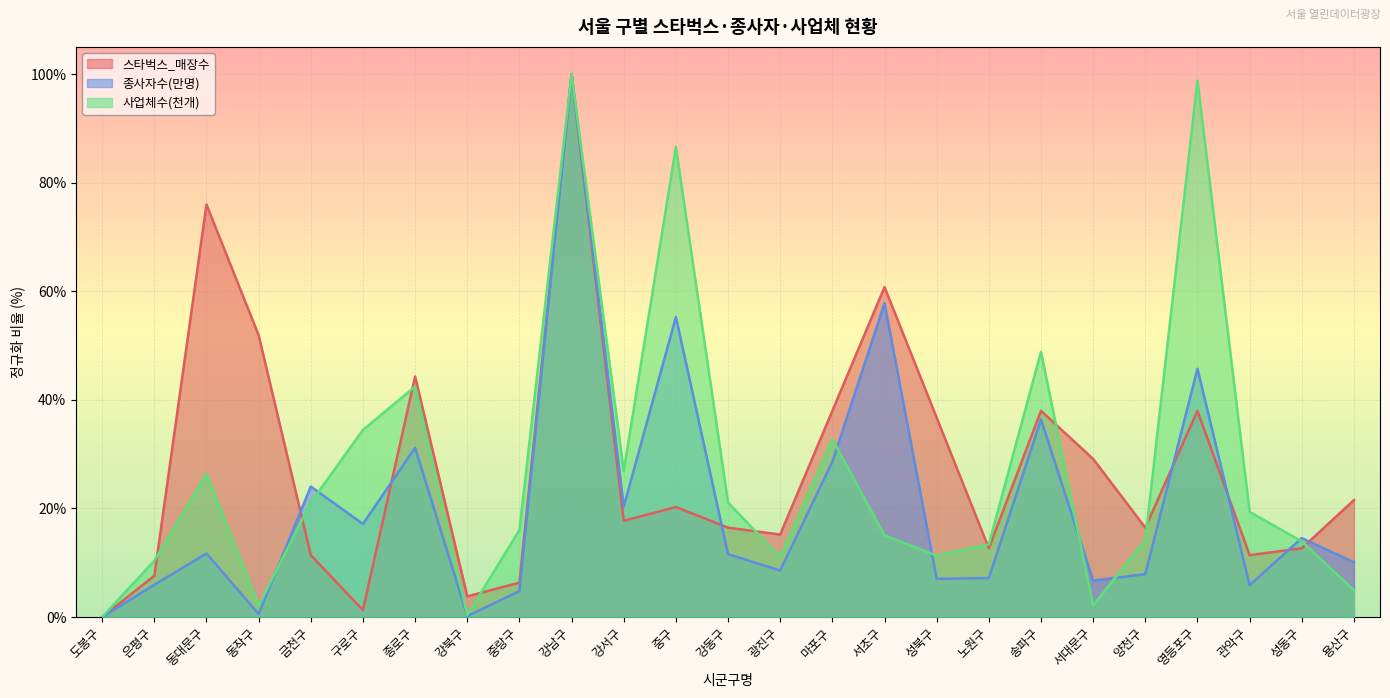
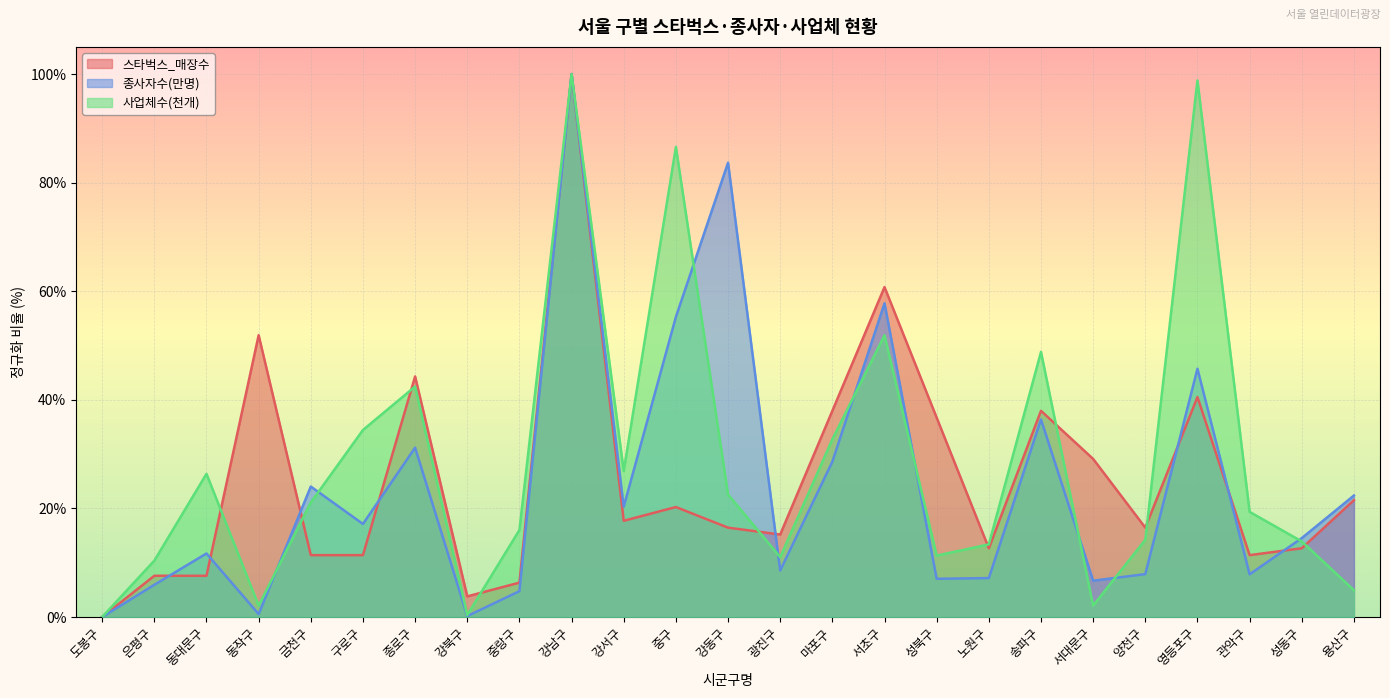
스타벅스_매장수, 동대문구: 76% -> 8%
스타벅스_매장수, 구로구: 1% -> 11%
종사자수(만명), 강동구: 12% -> 84%
사업체수(천개), 강동구: 21% -> 23%
사업체수(천개), 서초구: 15% -> 52%
스타벅스_매장수, 영등포구: 38% -> 41%
종사자수(만명), 관악구: 6% -> 8%
종사자수(만명), 용산구: 10% -> 22%
